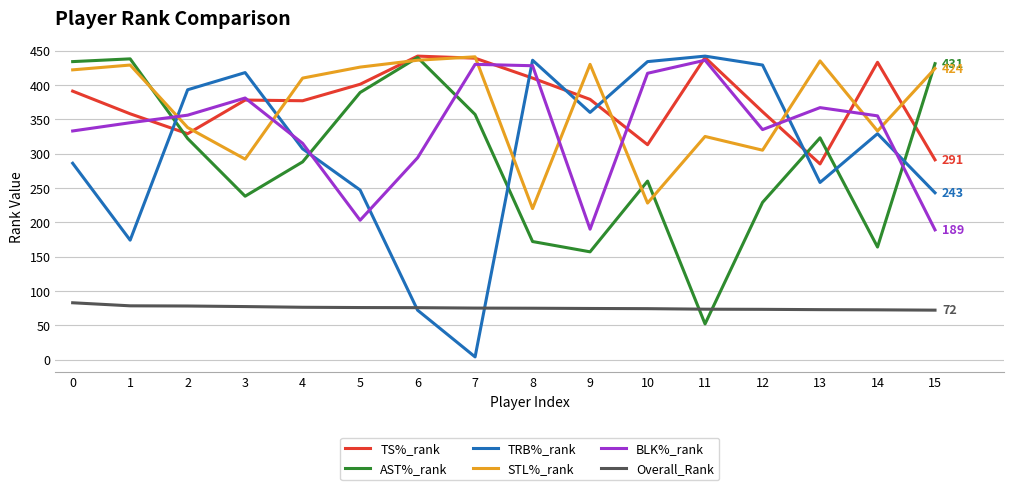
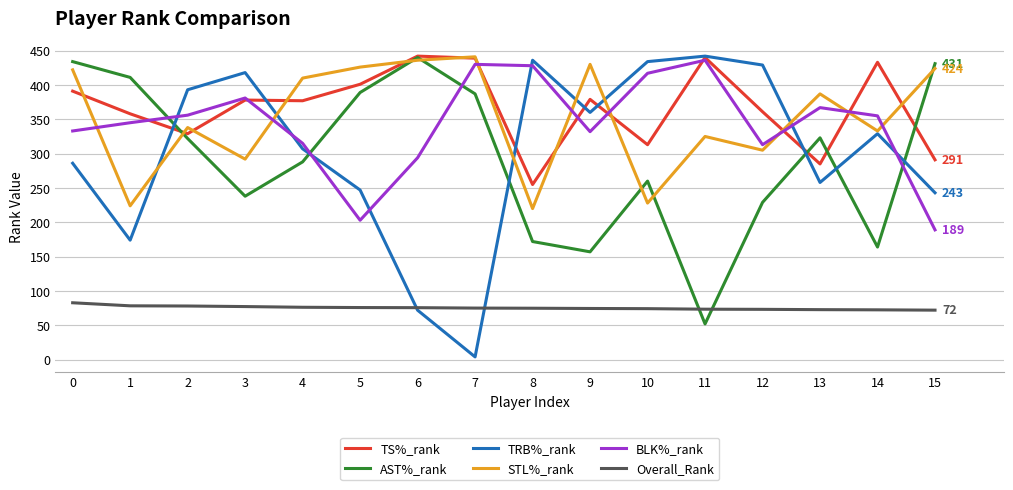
AST%_rank, 1: 440 -> 410
STL%_rank, 1: 430 -> 220
AST%_rank, 7: 360 -> 390
TS%_rank, 8: 410 -> 260
BLK%_rank, 9: 190 -> 330
BLK%_rank, 12: 340 -> 310
STL%_rank, 13: 440 -> 390
